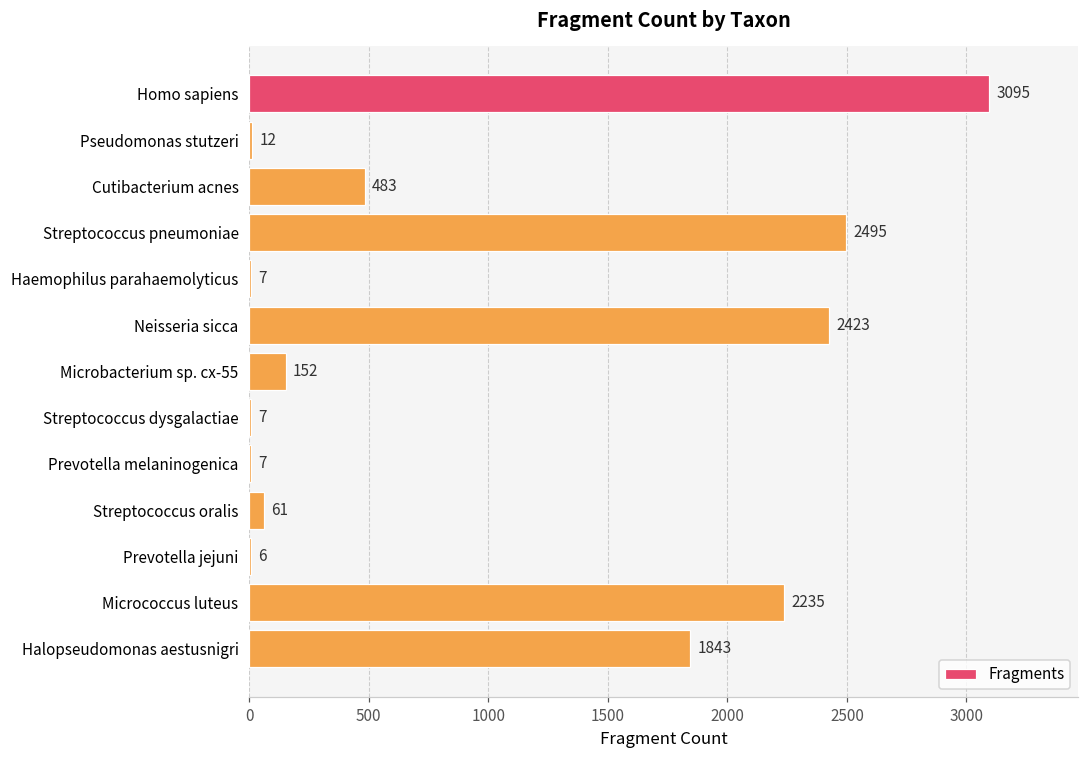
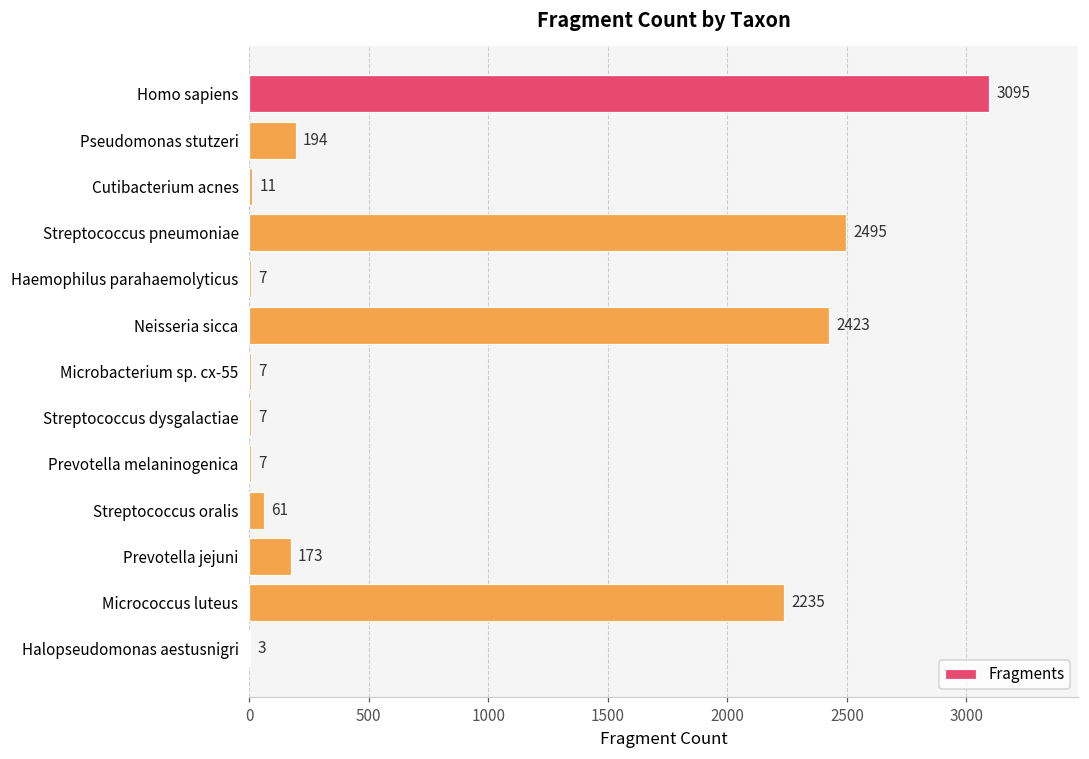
Pseudomonas stutzeri: 12 -> 194
Cutibacterium acnes: 483 -> 11
Microbacterium sp. cx-55: 152 -> 7
Prevotella jejuni: 6 -> 173
Halopseudomonas aestusnigri: 1843 -> 3
